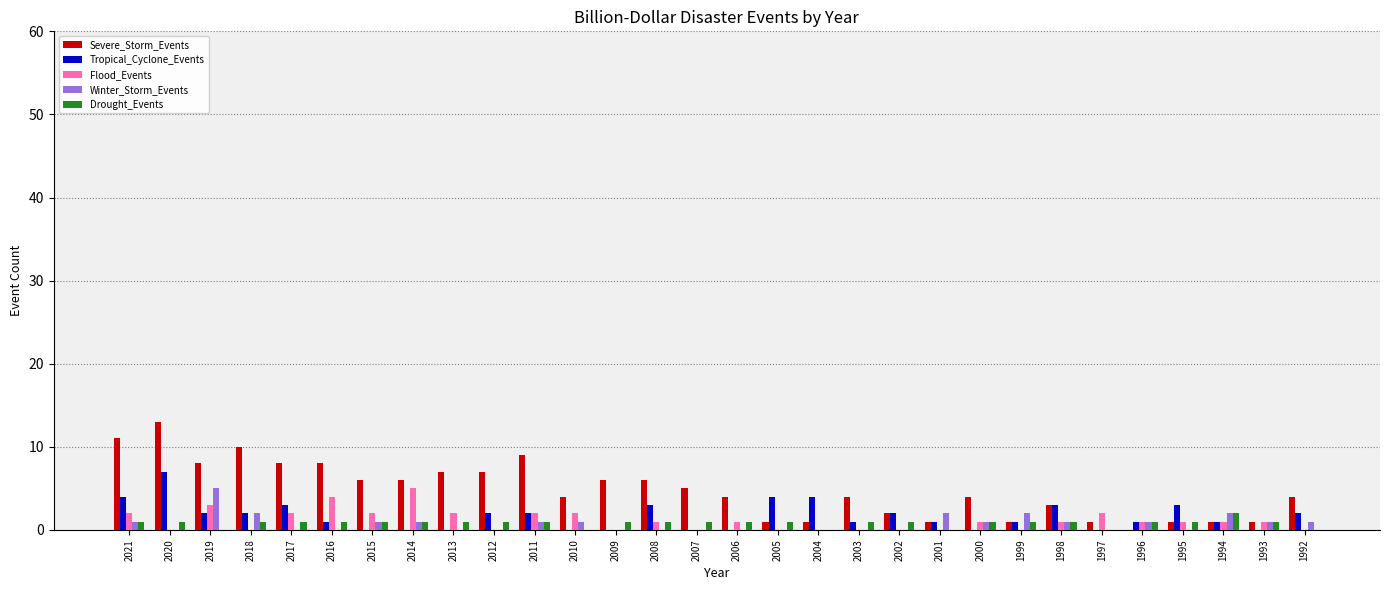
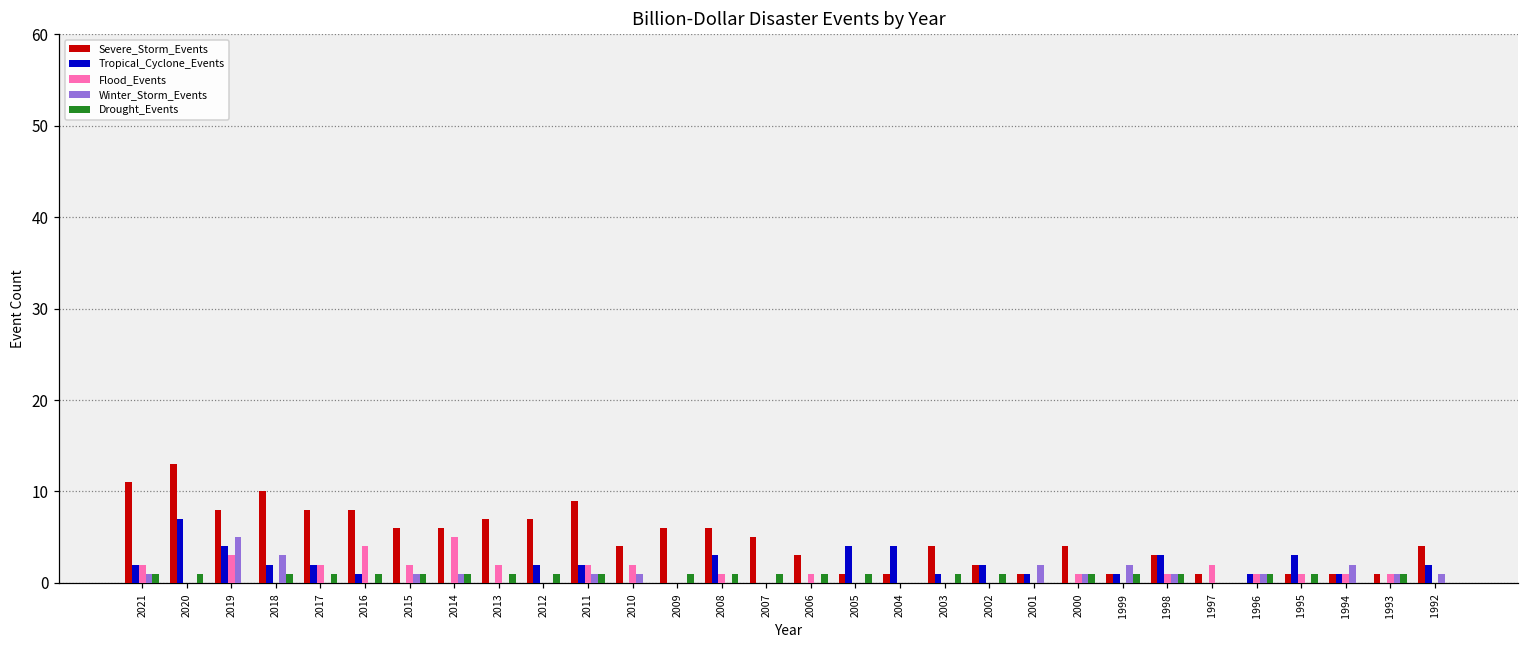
Tropical_Cyclone_Events, 2021: 4 -> 2
Tropical_Cyclone_Events, 2019: 2 -> 4
Winter_Storm_Events, 2018: 2 -> 3
Tropical_Cyclone_Events, 2017: 3 -> 2
Severe_Storm_Events, 2006: 4 -> 3
Drought_Events, 1994: 2 -> 0
